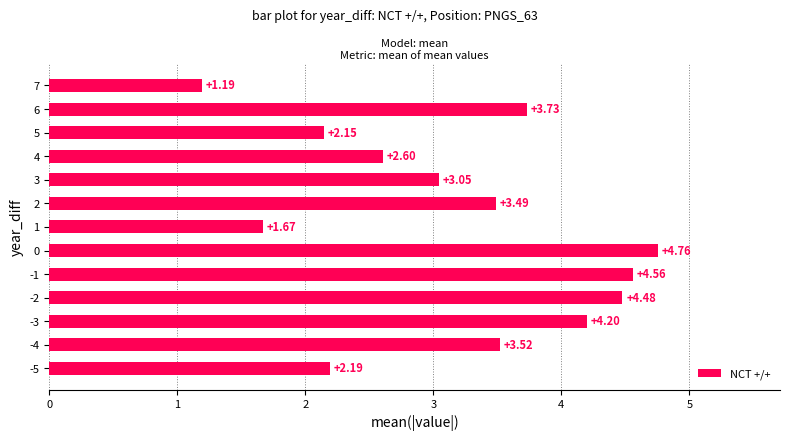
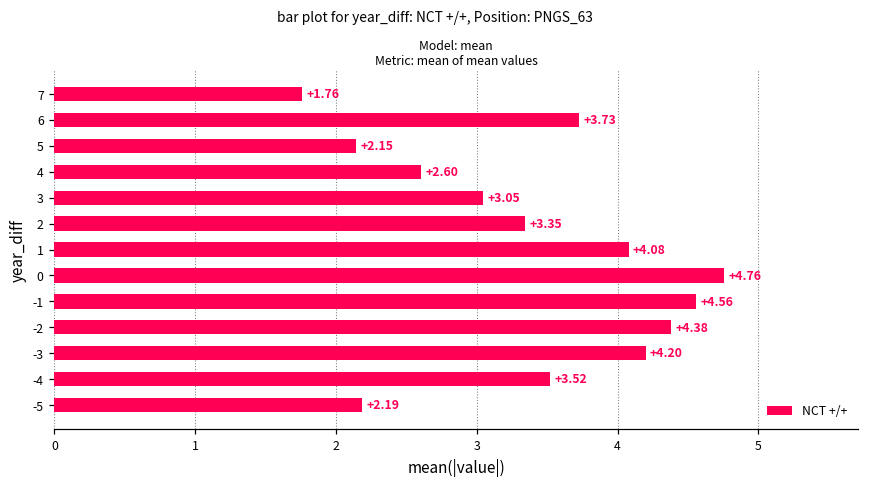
7: +1.19 -> +1.76
2: +3.49 -> +3.35
1: +1.67 -> +4.08
-2: +4.48 -> +4.38
